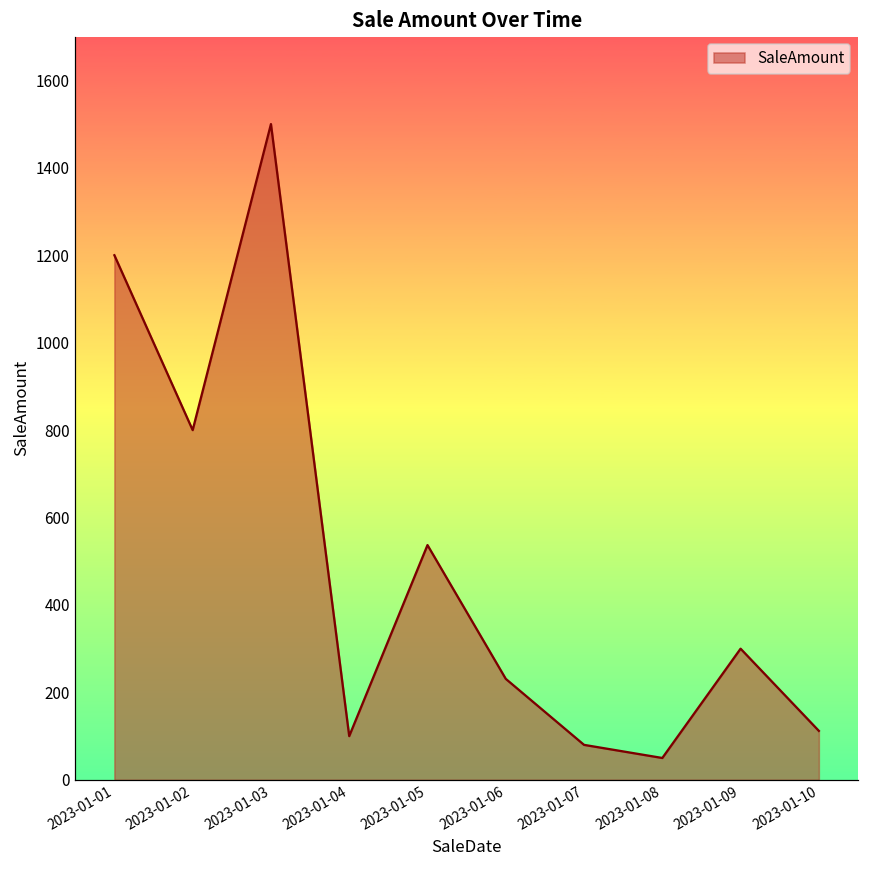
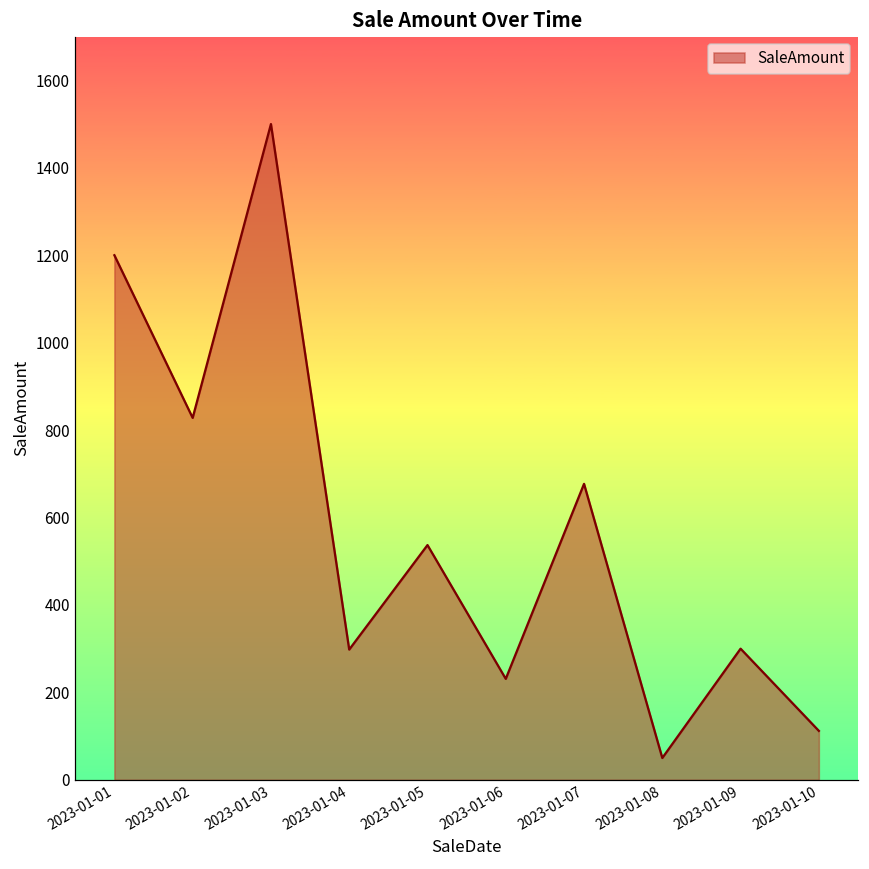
2023-01-02: 800 -> 830
2023-01-04: 100 -> 300
2023-01-07: 80 -> 680
